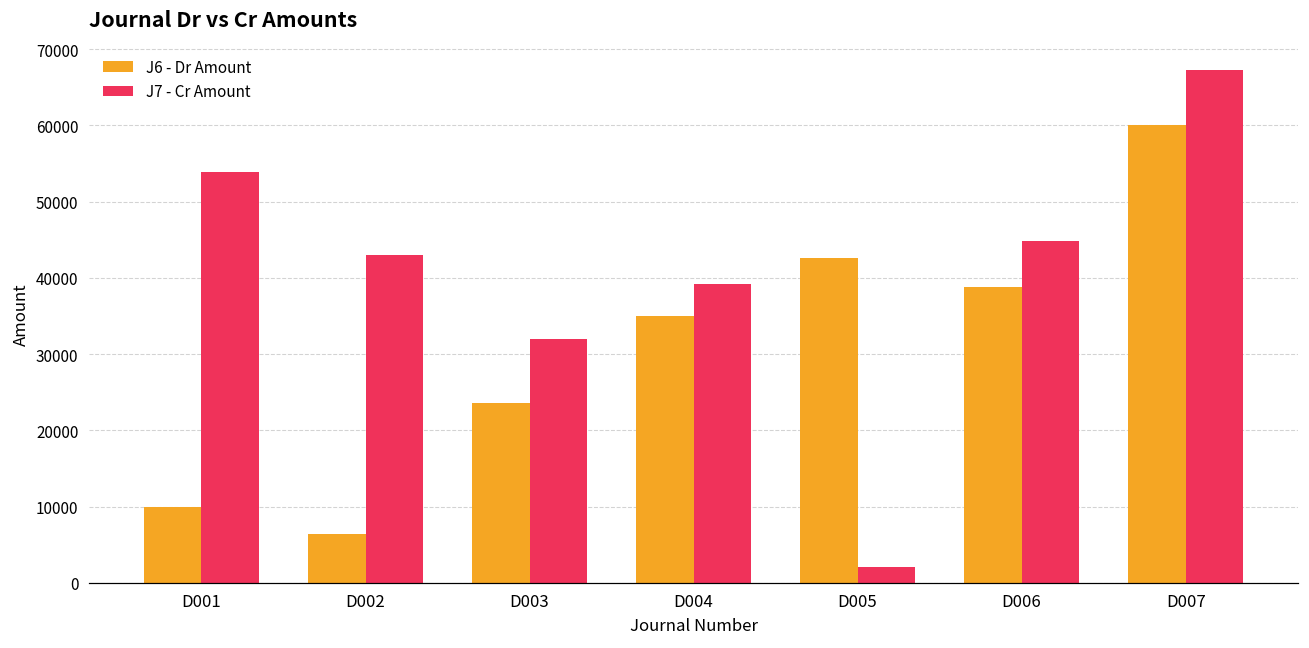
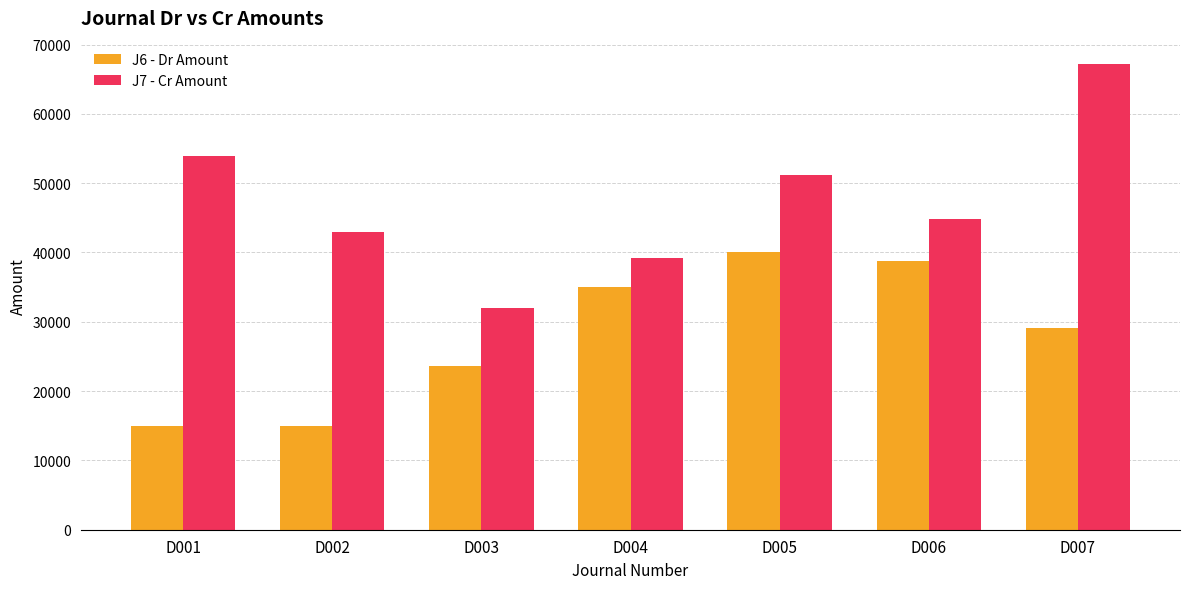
J6 - Dr Amount, D001: 10000 -> 15000
J6 - Dr Amount, D002: 6000 -> 15000
J6 - Dr Amount, D005: 43000 -> 40000
J7 - Cr Amount, D005: 2000 -> 51000
J6 - Dr Amount, D007: 60000 -> 29000
